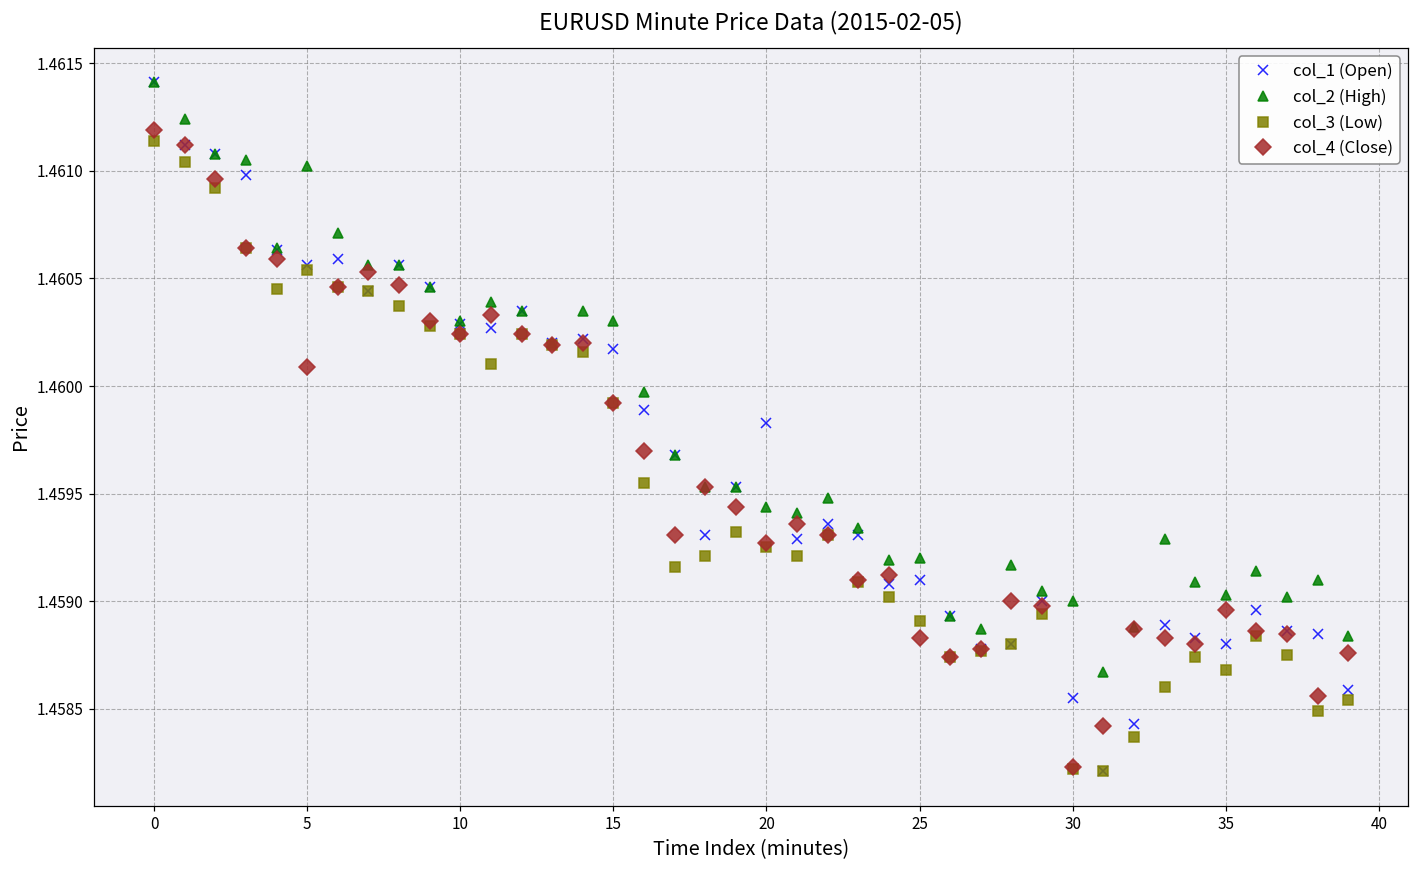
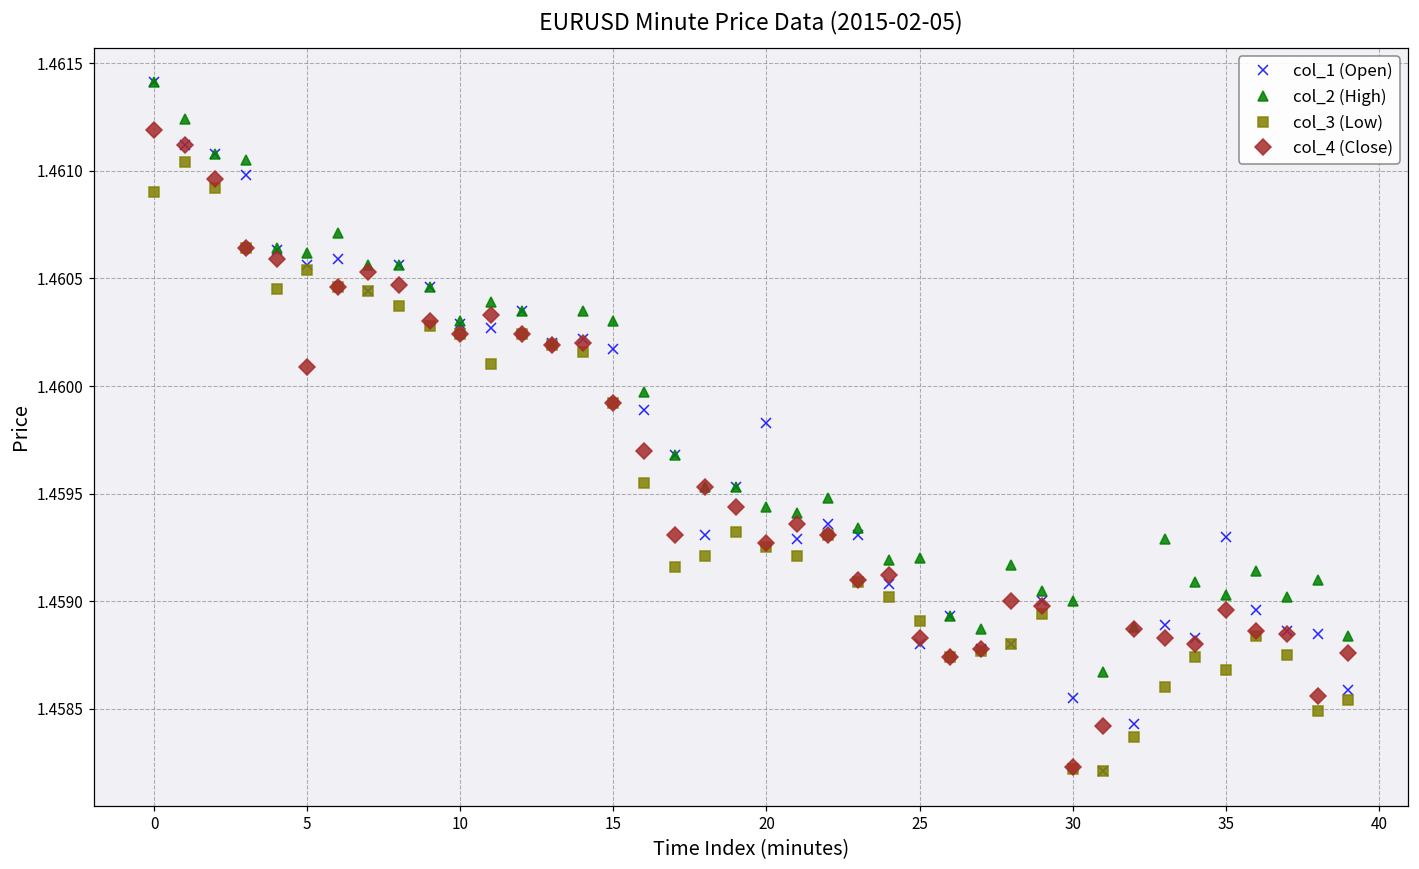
col_3 (Low), 0: 1.46114 -> 1.46090
col_2 (High), 5: 1.46102 -> 1.46062
col_1 (Open), 25: 1.4591 -> 1.4588
col_1 (Open), 35: 1.4588 -> 1.4593
